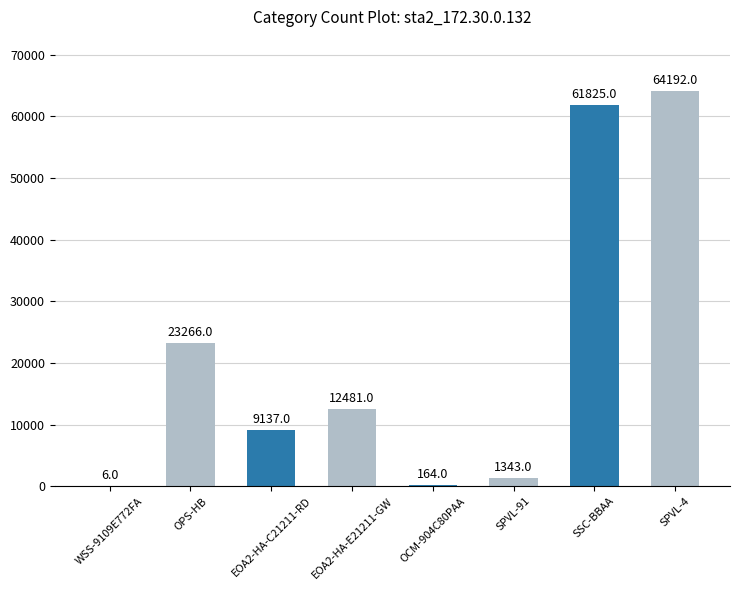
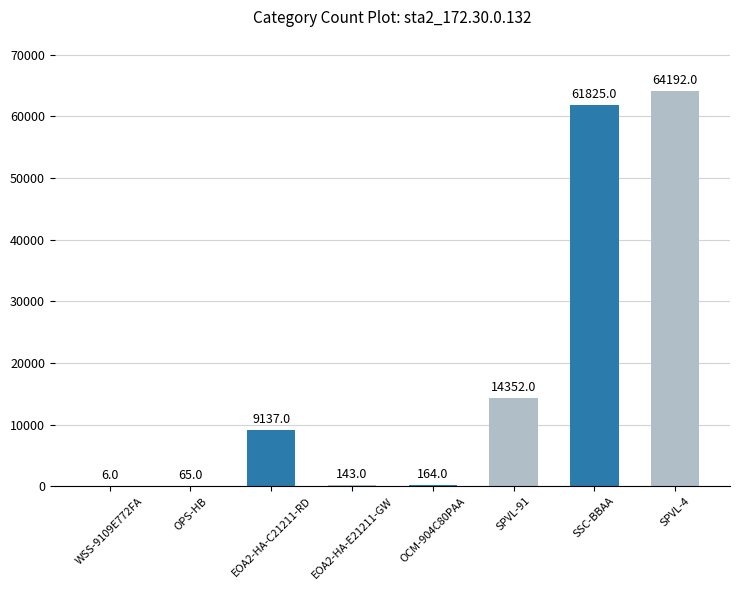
OPS-HB: 23266.0 -> 65.0
EOA2-HA-E21211-GW: 12481.0 -> 143.0
SPVL-91: 1343.0 -> 14352.0
